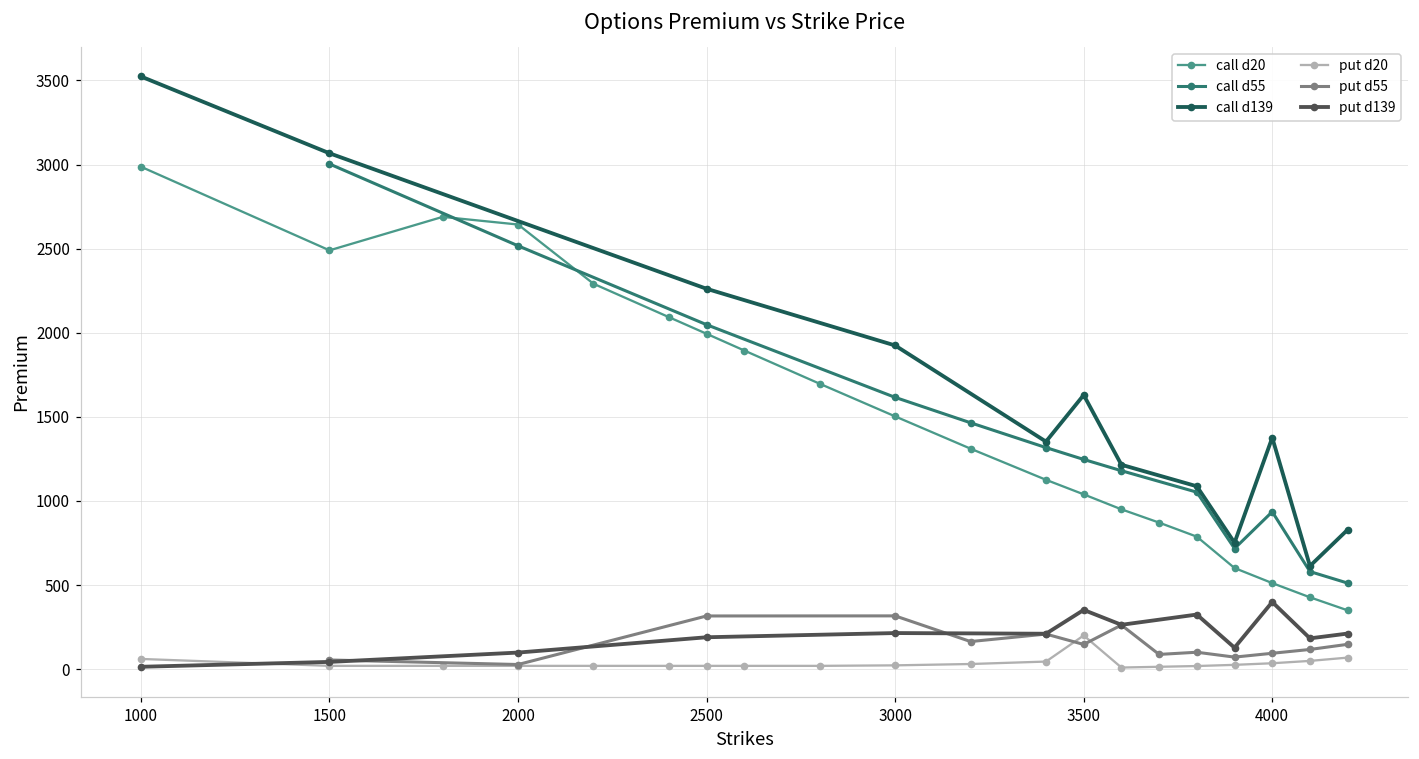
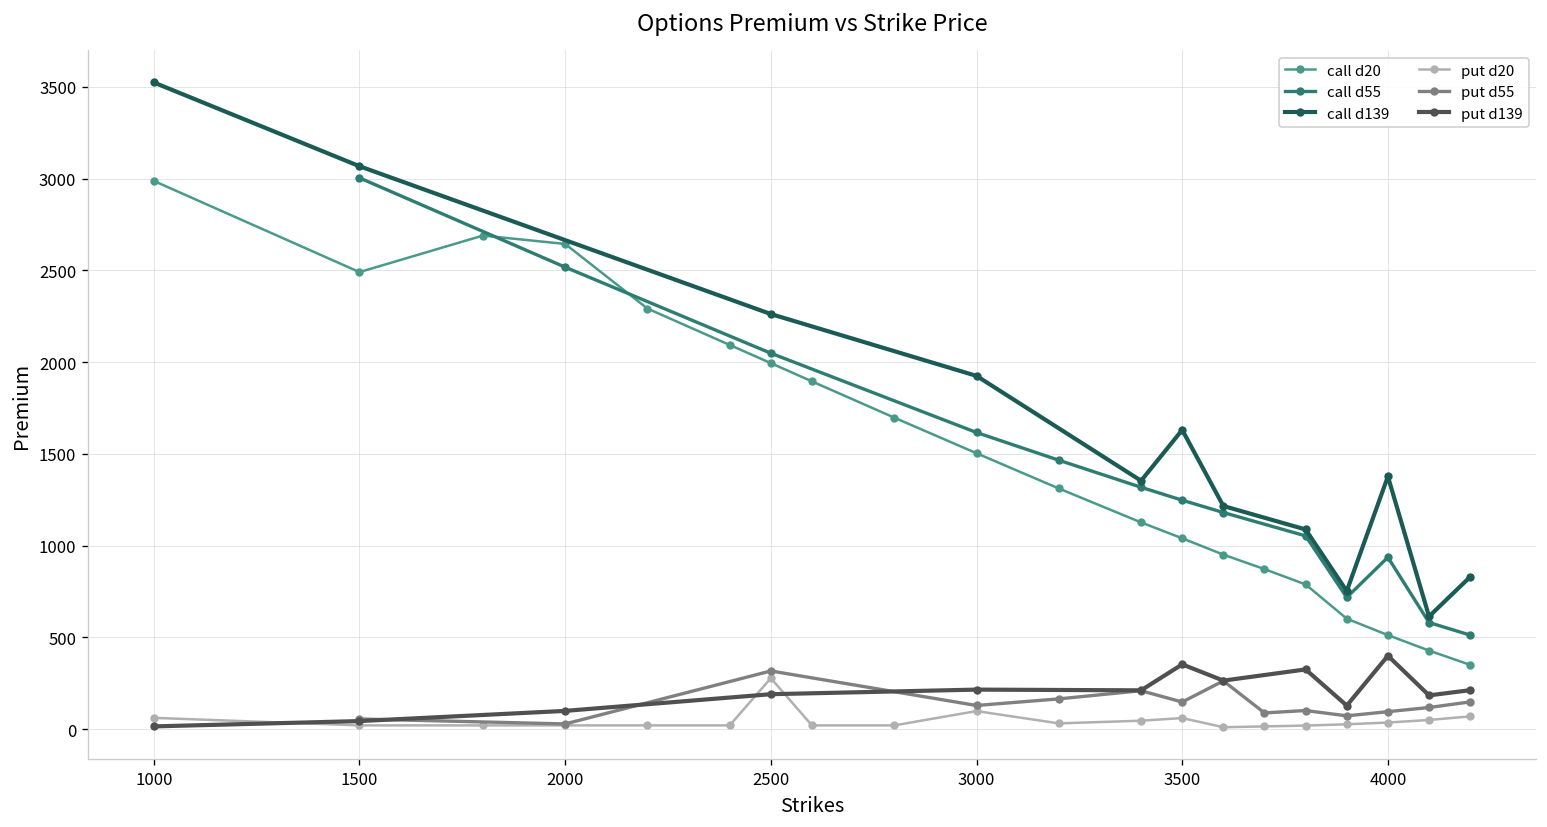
put d20, 2500: 20 -> 280
put d20, 3000: 20 -> 100
put d55, 3000: 320 -> 130
put d20, 3500: 200 -> 60
